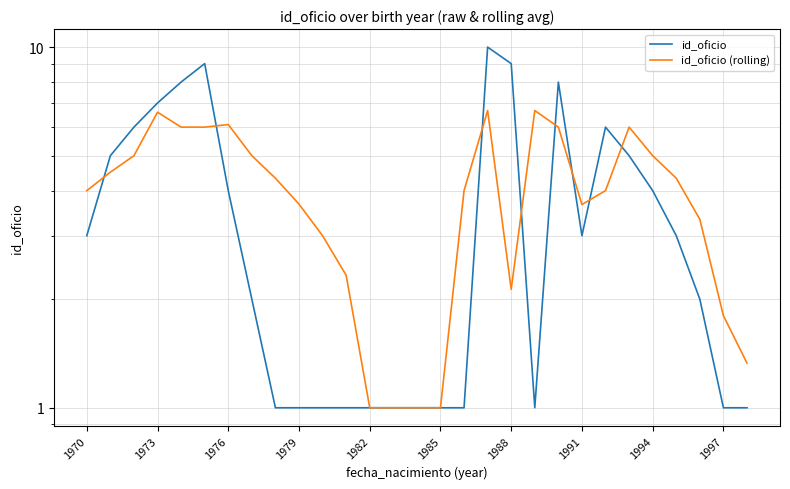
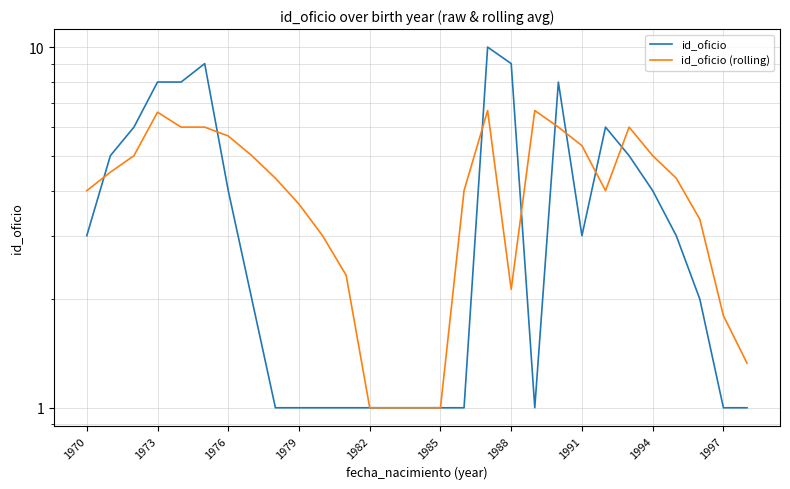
id_oficio, 1973: 7 -> 8
id_oficio (rolling), 1976: 6.1 -> 5.7
id_oficio (rolling), 1991: 3.7 -> 5.3
